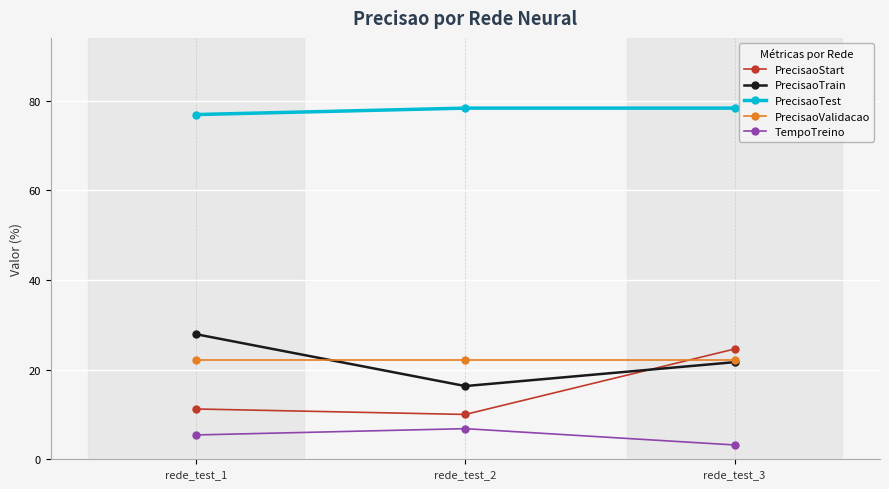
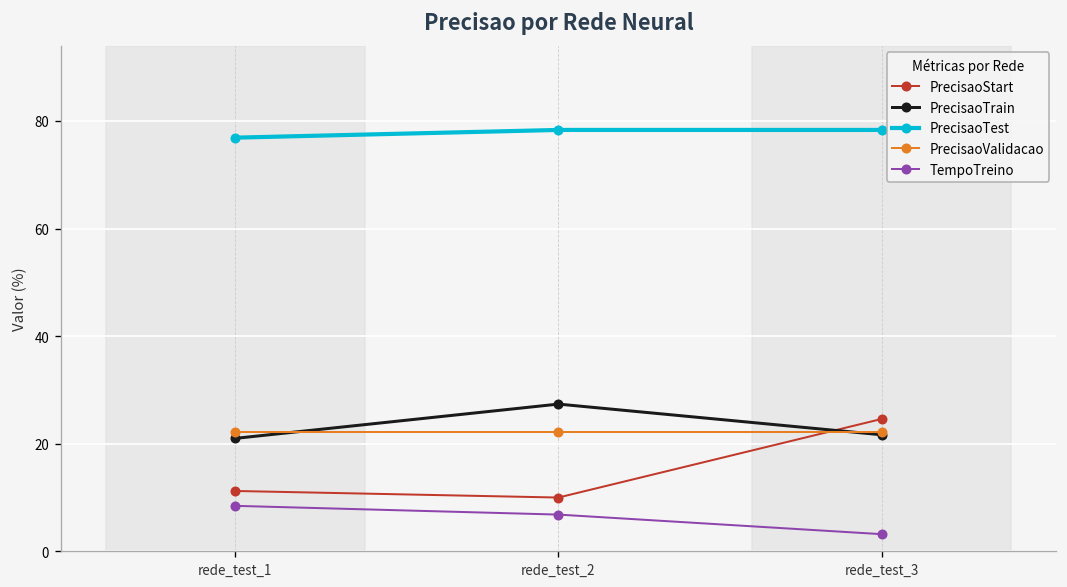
PrecisaoTrain, rede_test_1: 28 -> 21
TempoTreino, rede_test_1: 5 -> 8
PrecisaoTrain, rede_test_2: 16 -> 27
